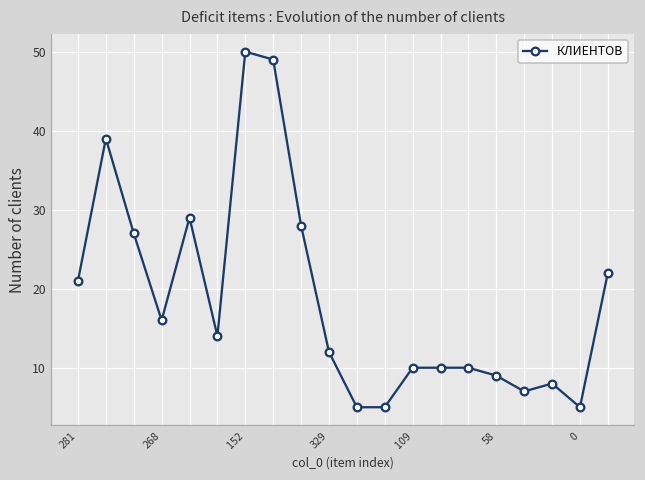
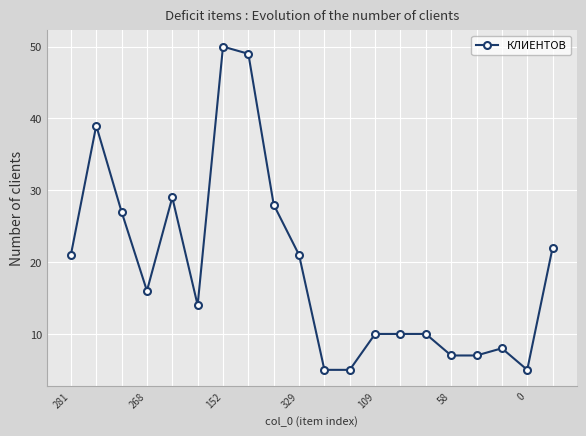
329: 12 -> 21
58: 9 -> 7
